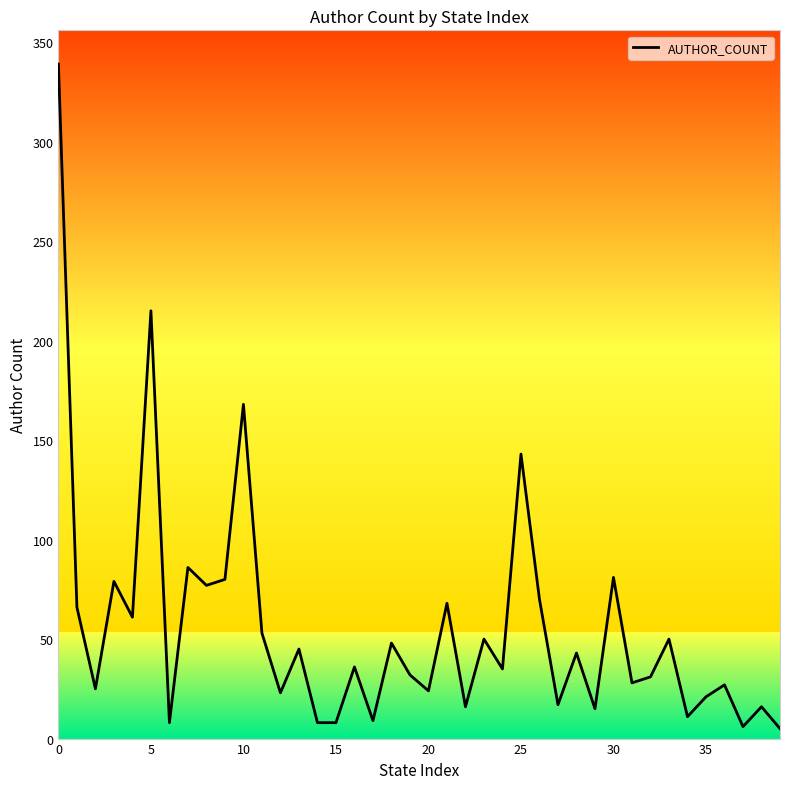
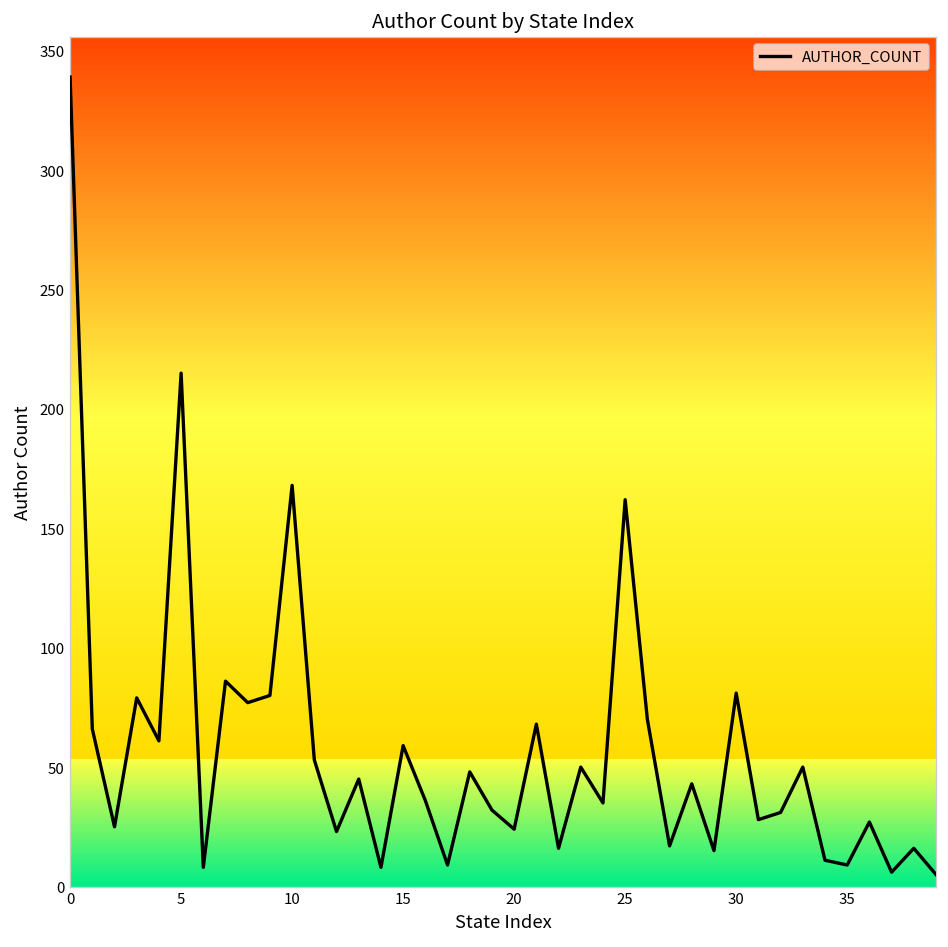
15: 8 -> 59
25: 143 -> 162
35: 21 -> 9
